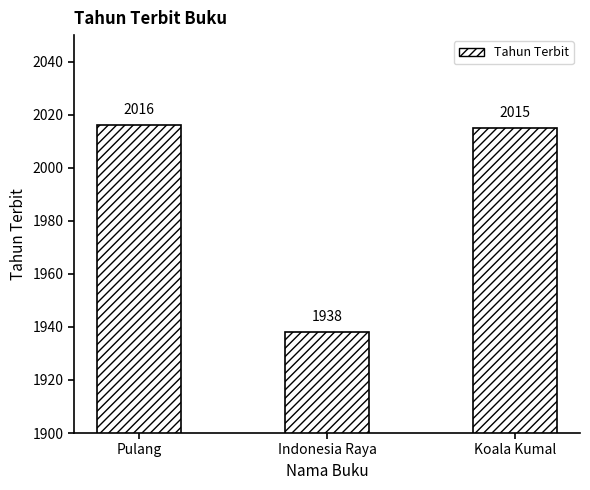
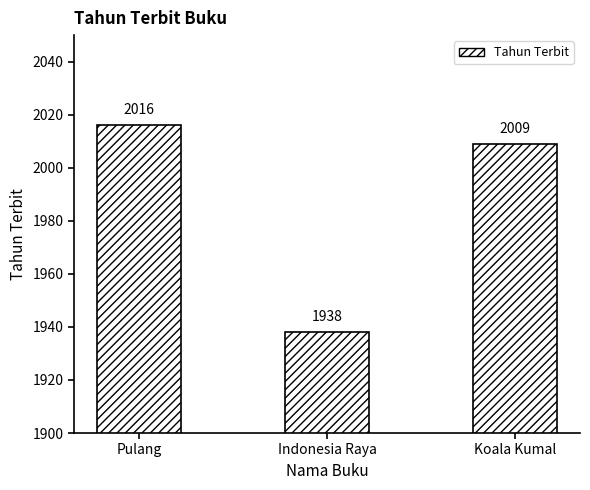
Koala Kumal: 2015 -> 2009
